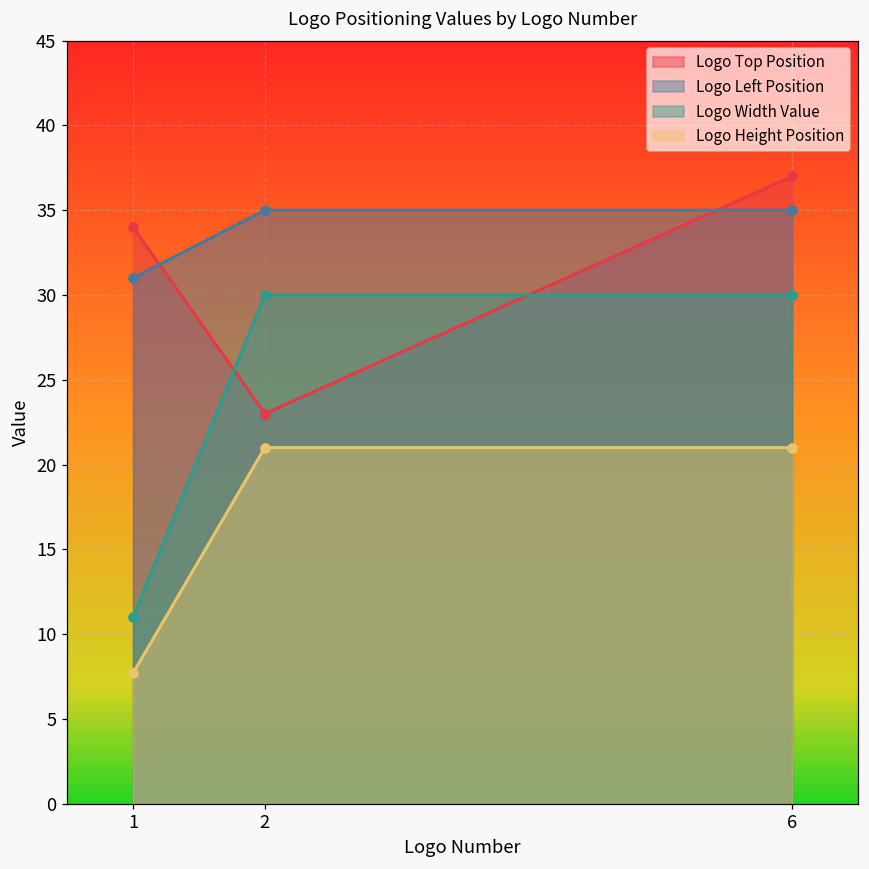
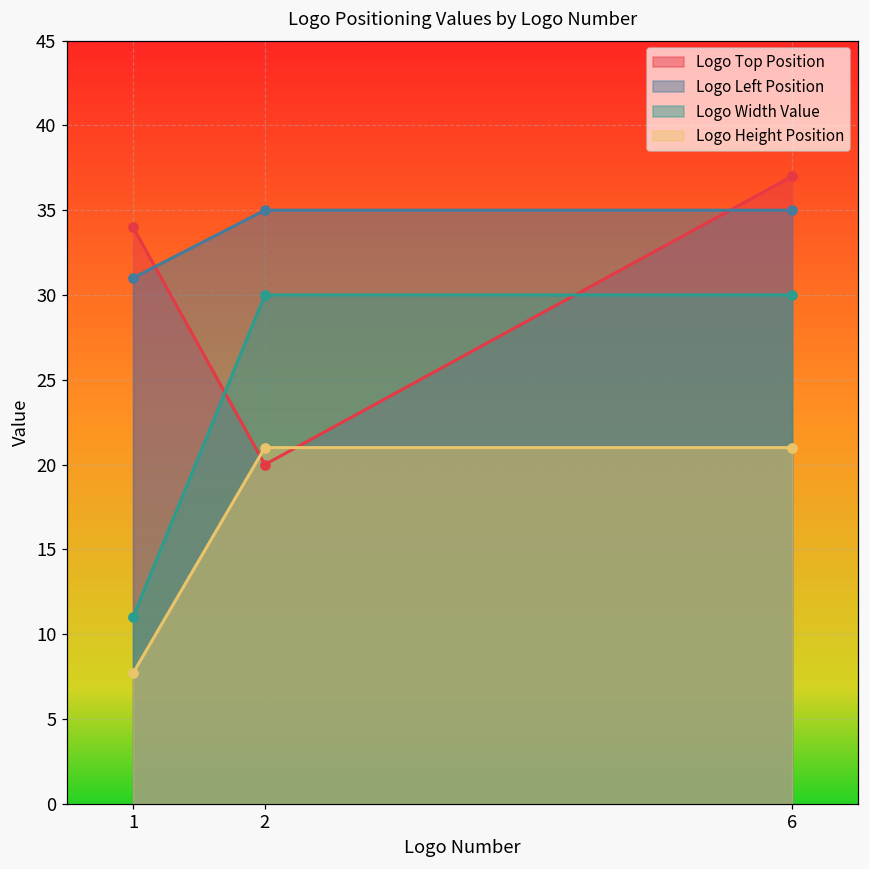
Logo Top Position, 2: 23 -> 20
